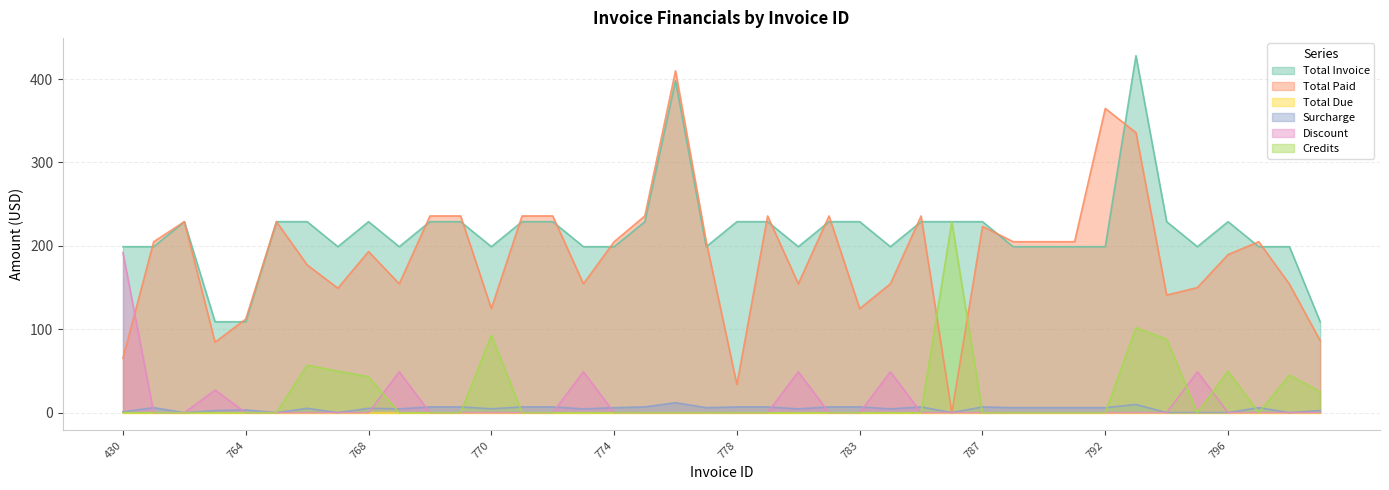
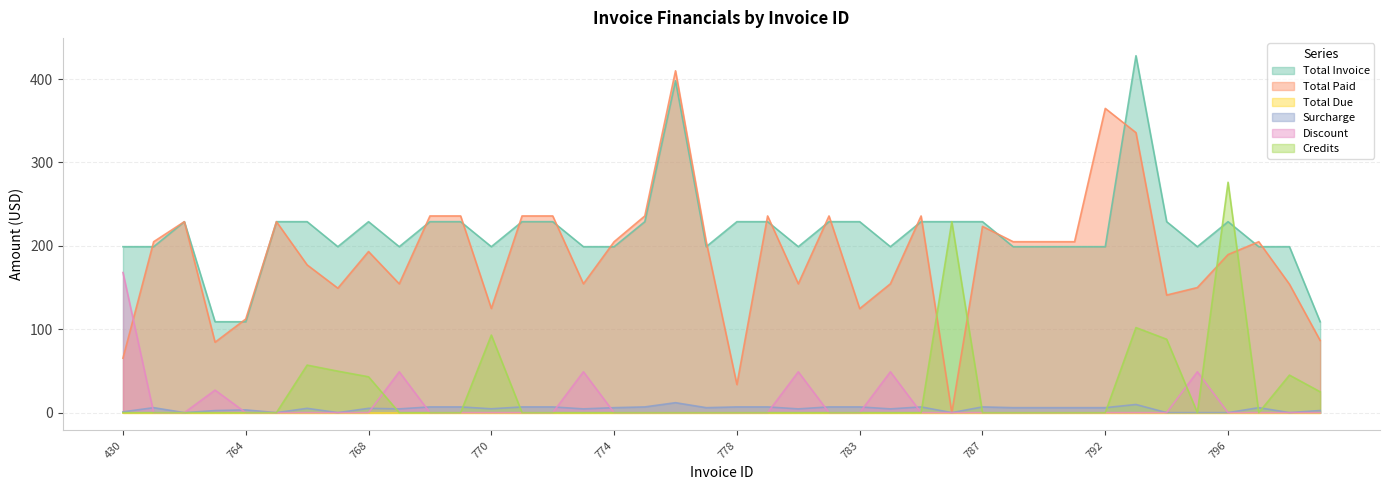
Discount, 430: 190 -> 170
Credits, 796: 50 -> 280
